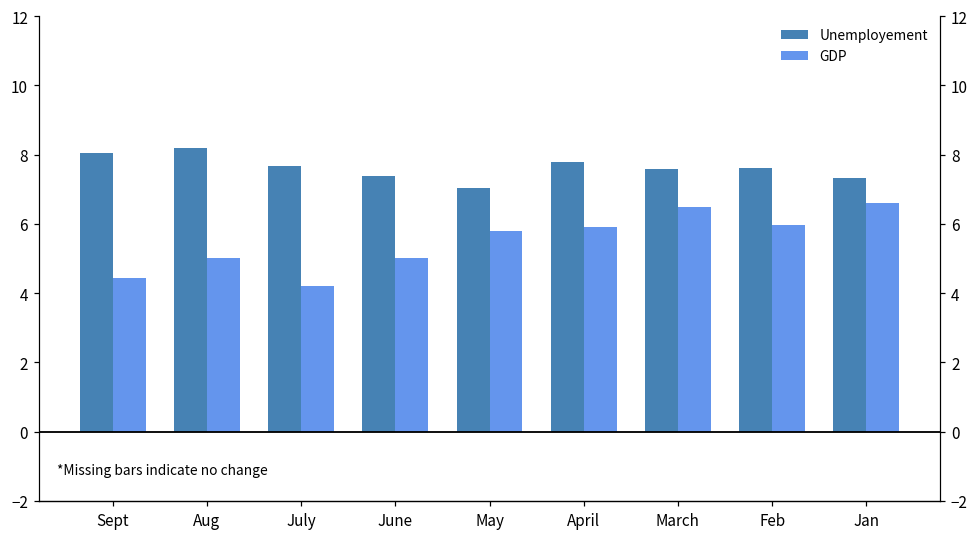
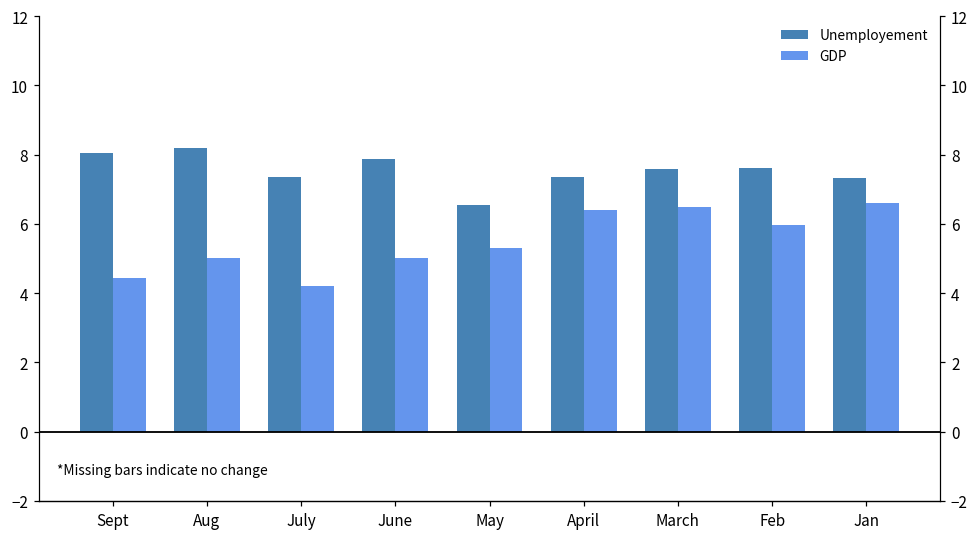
Unemployement, July: 7.7 -> 7.3
Unemployement, June: 7.4 -> 7.9
Unemployement, May: 7.0 -> 6.5
GDP, May: 5.8 -> 5.3
Unemployement, April: 7.8 -> 7.4
GDP, April: 5.9 -> 6.4
